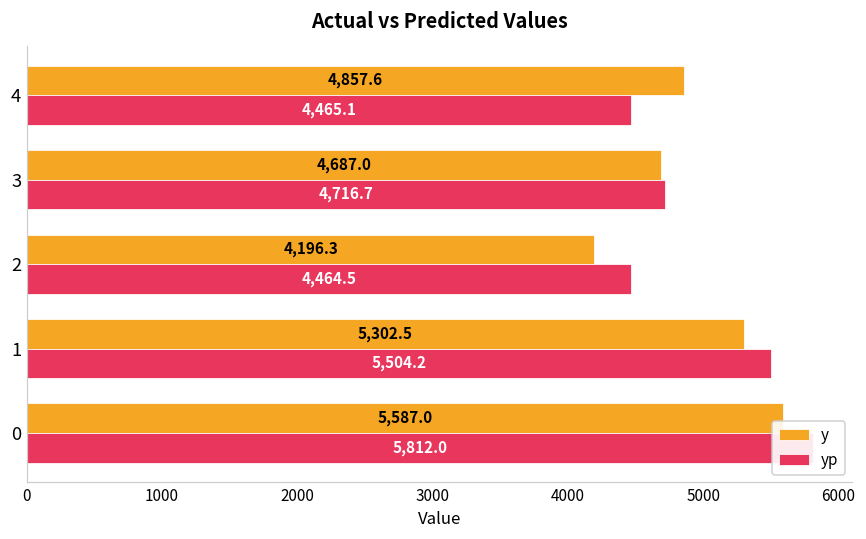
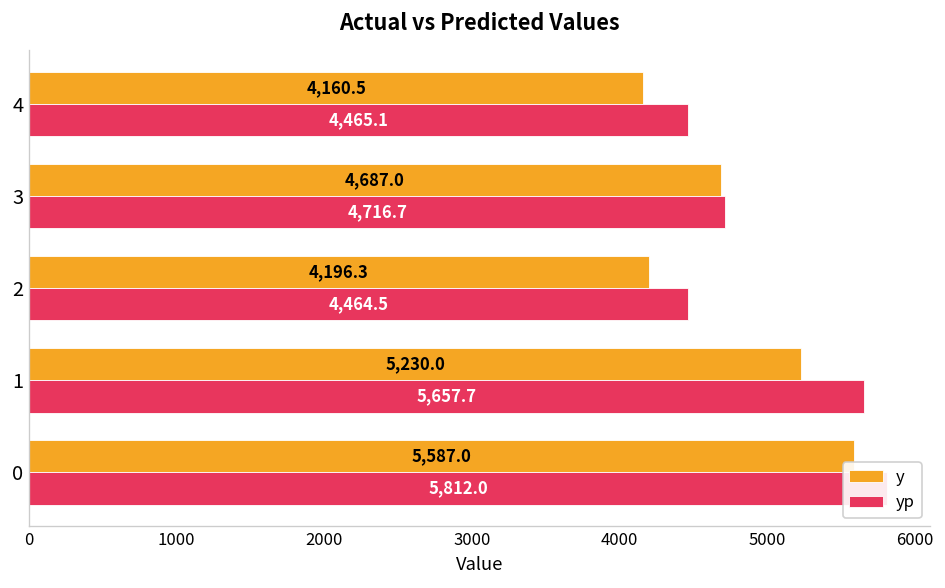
y, 4: 4,857.6 -> 4,160.5
y, 1: 5,302.5 -> 5,230.0
yp, 1: 5,504.2 -> 5,657.7
